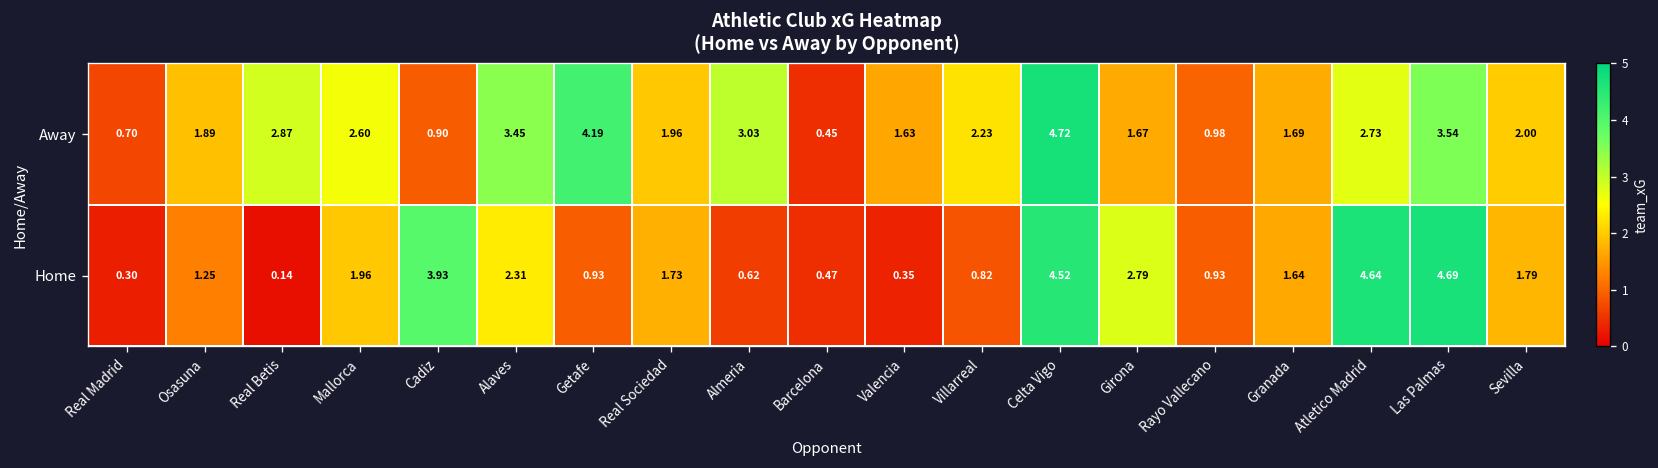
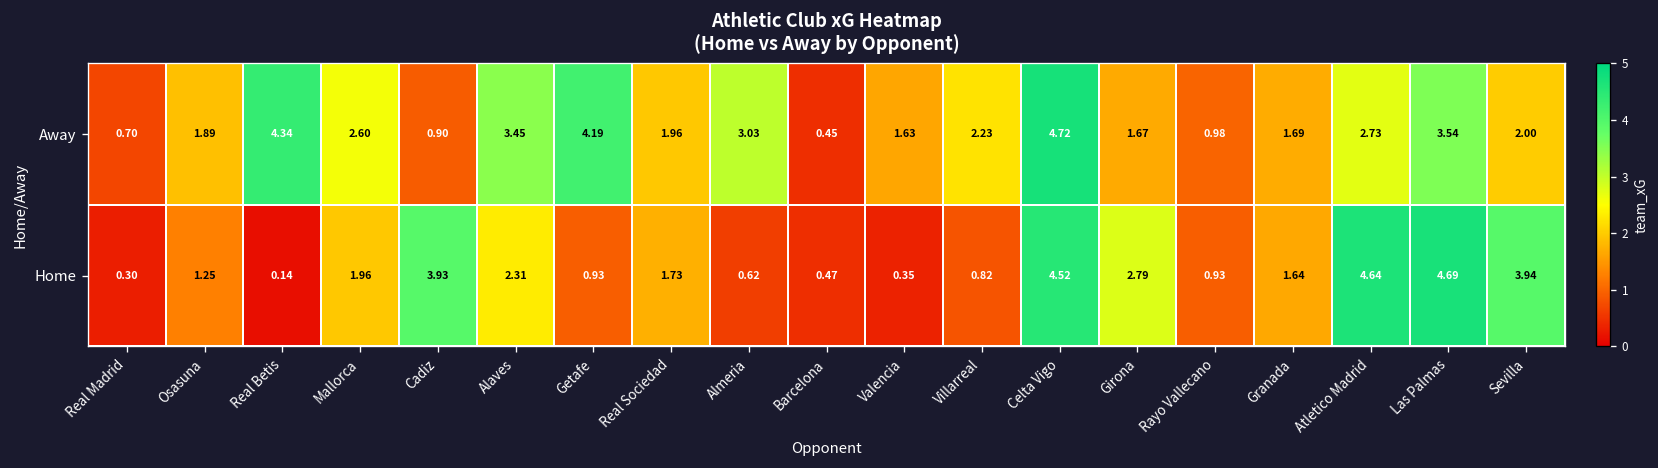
Away, Real Betis: 2.87 -> 4.34
Home, Sevilla: 1.79 -> 3.94
